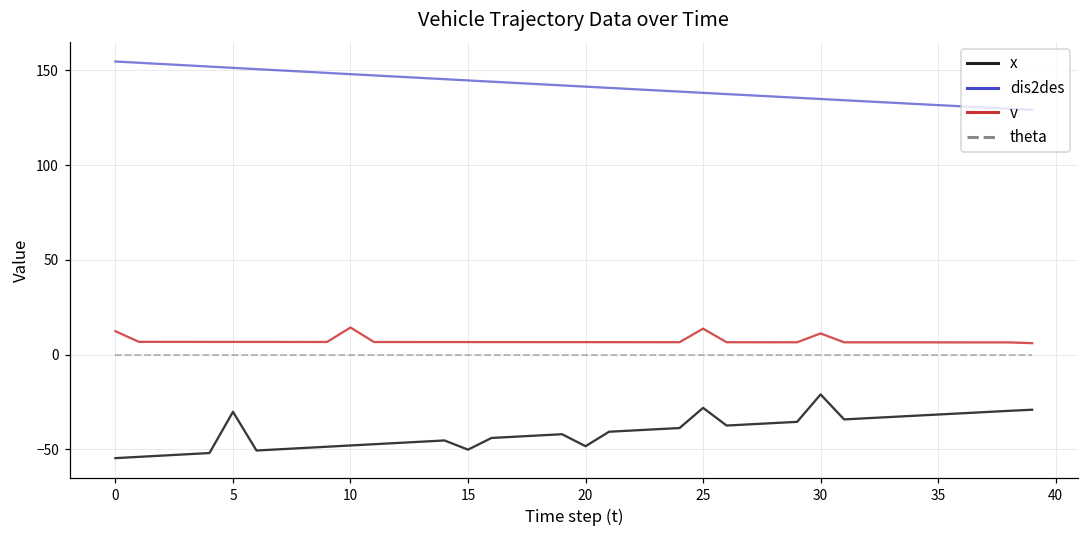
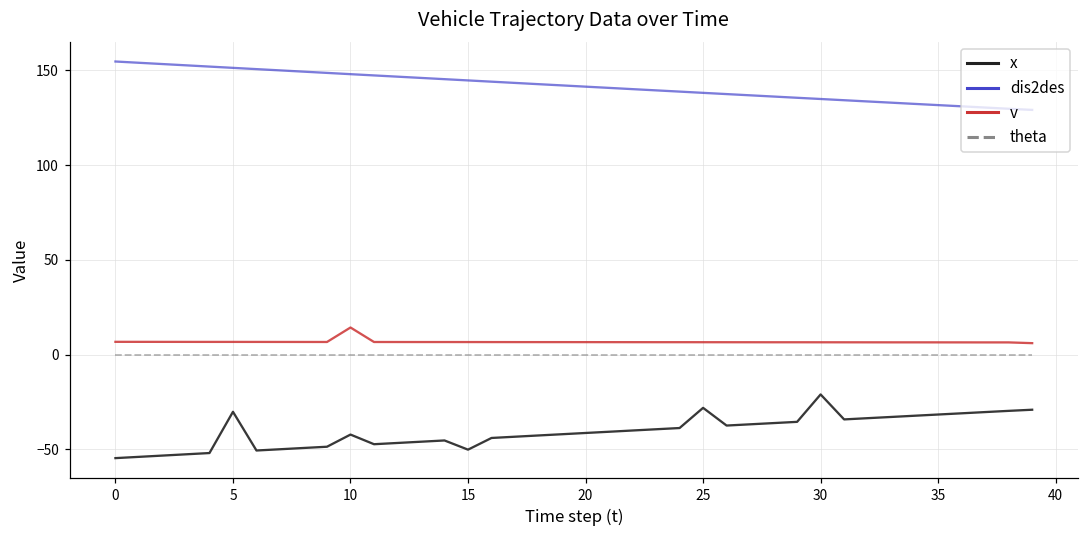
v, 0: 12 -> 7
x, 10: -48 -> -42
x, 20: -48 -> -41
v, 25: 14 -> 7
v, 30: 11 -> 6
